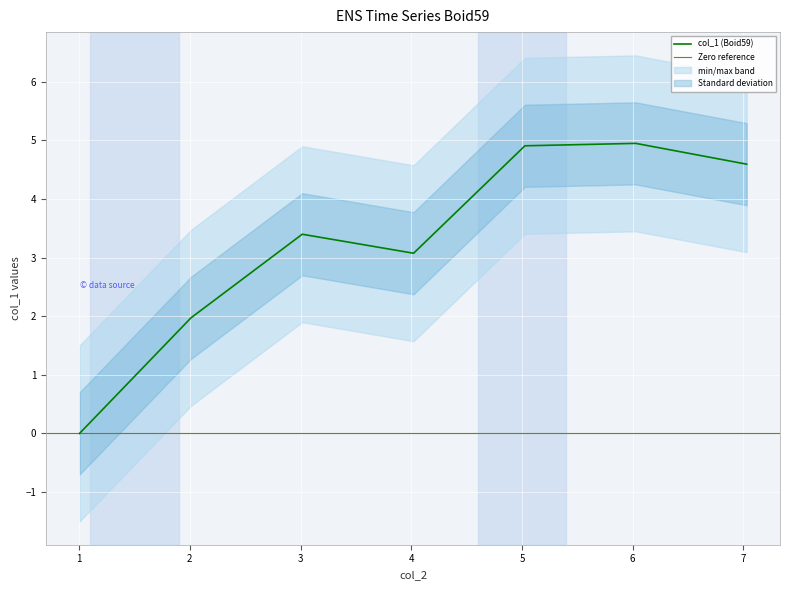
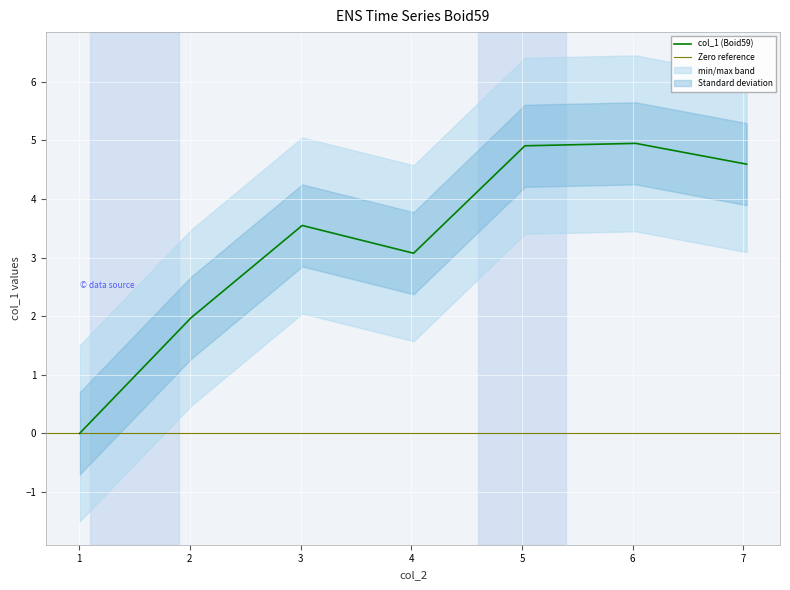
col_1 (Boid59), 3: 3.4 -> 3.5
